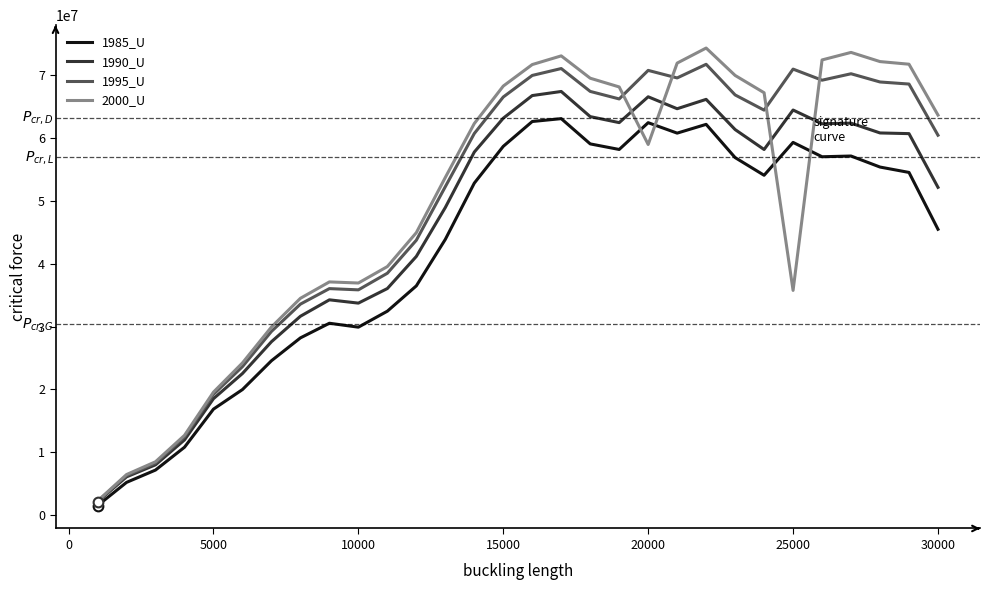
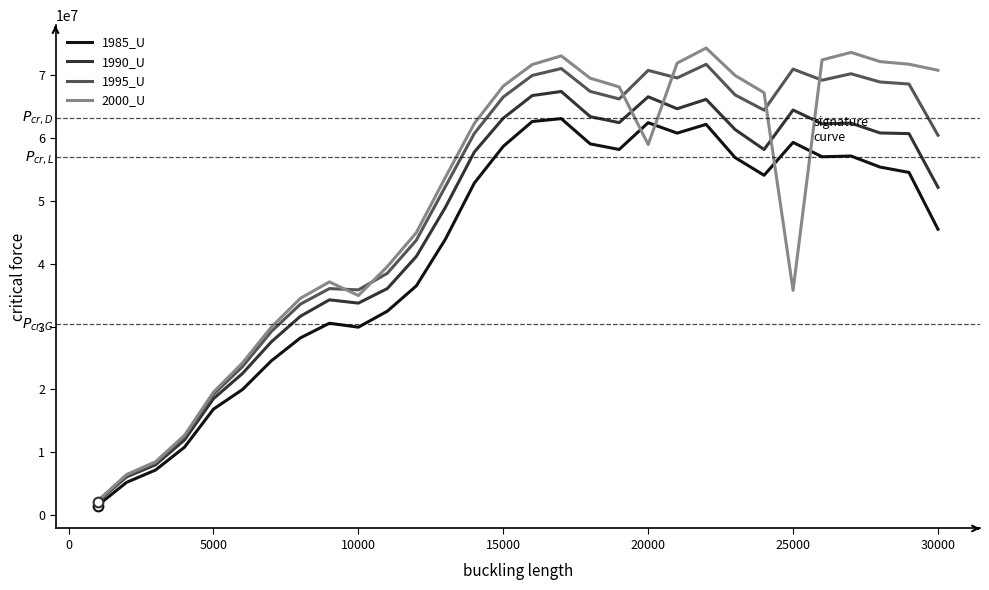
2000_U, 10000: 37000000 -> 35000000
2000_U, 30000: 64000000 -> 71000000
